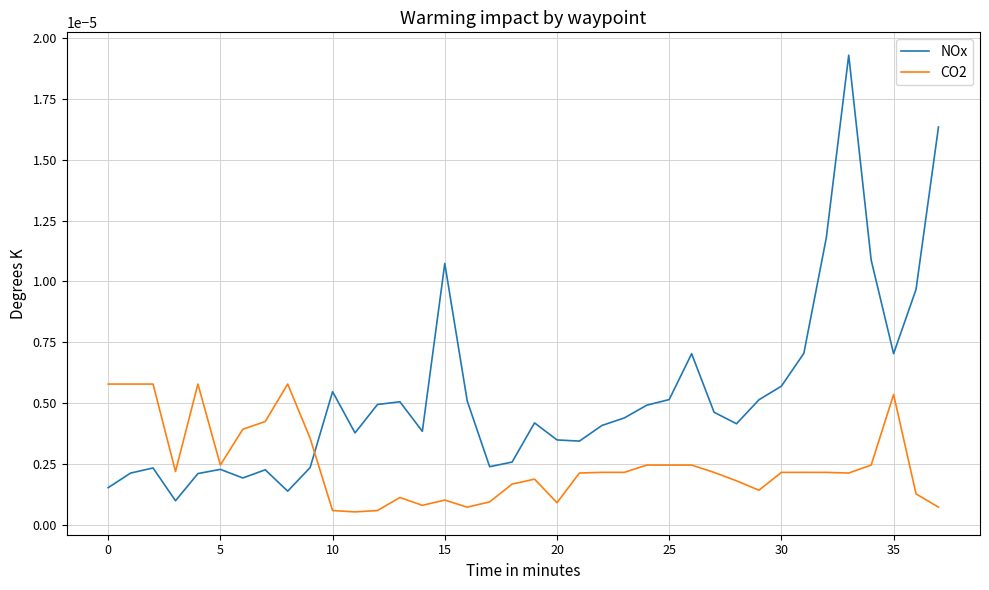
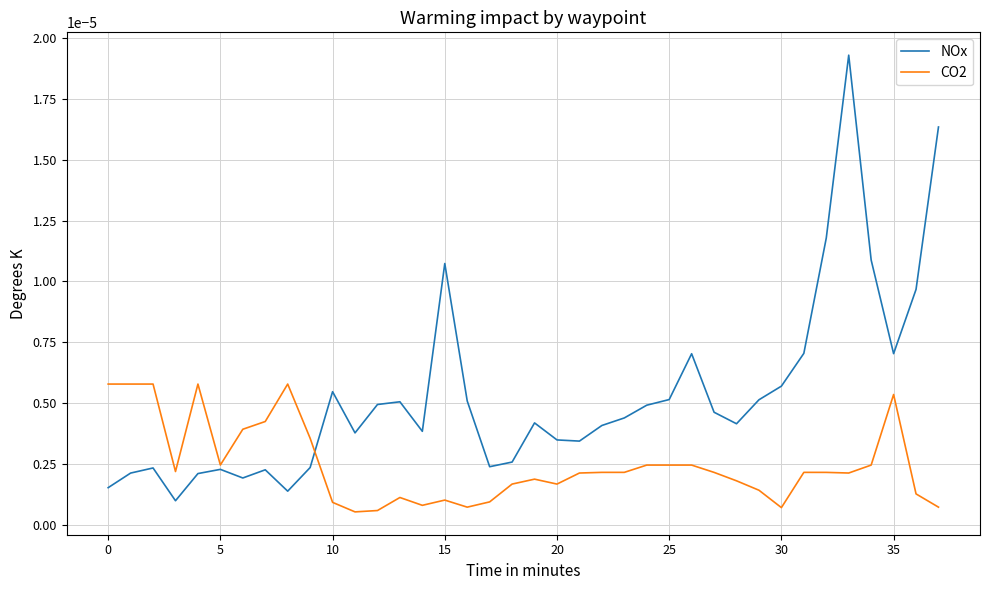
CO2, 10: 0.0000006 -> 0.0000009
CO2, 20: 0.0000009 -> 0.0000017
CO2, 30: 0.0000022 -> 0.0000007
